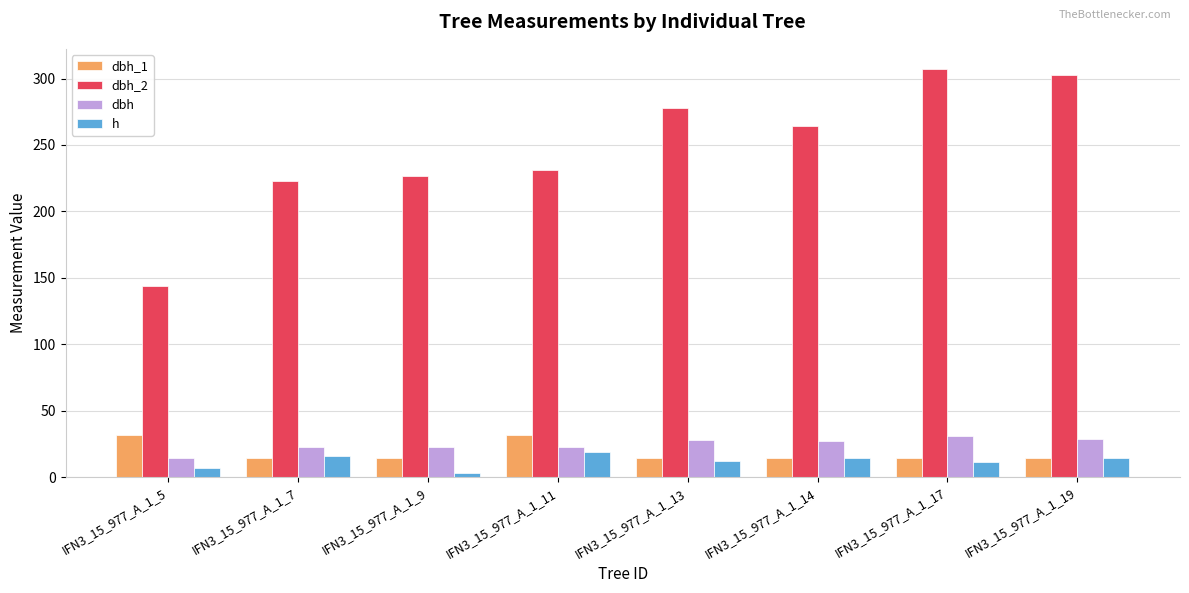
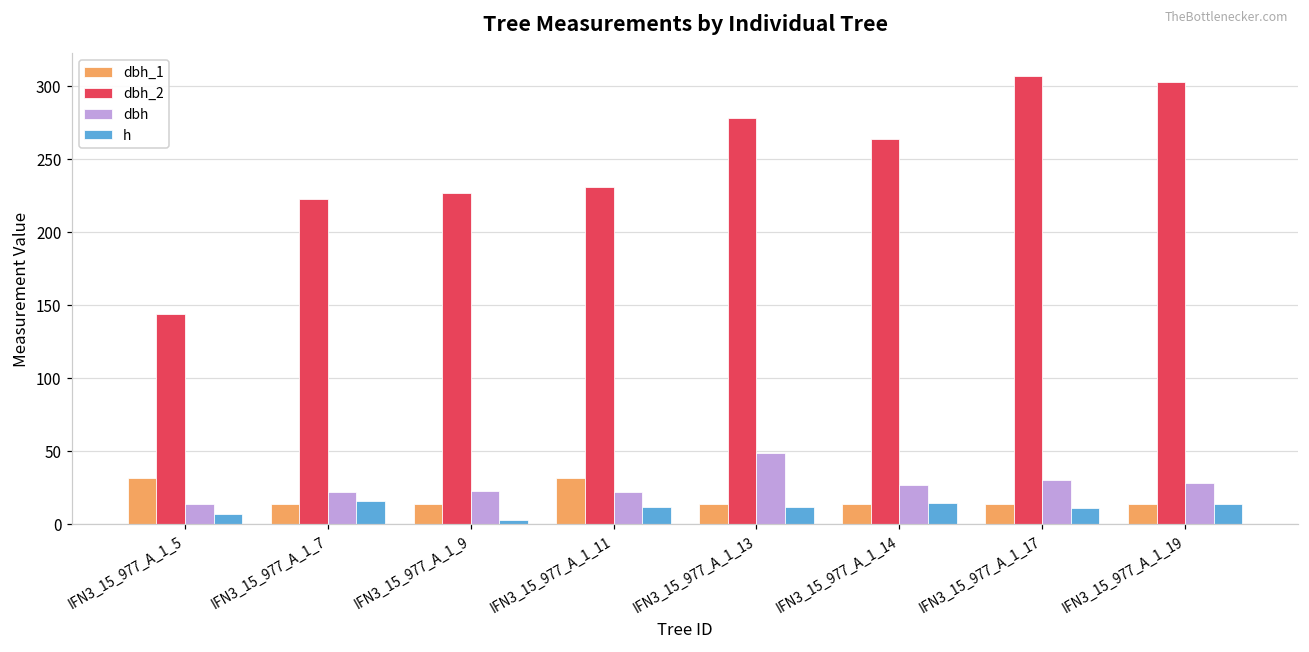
h, IFN3_15_977_A_1_11: 19 -> 12
dbh, IFN3_15_977_A_1_13: 28 -> 49
